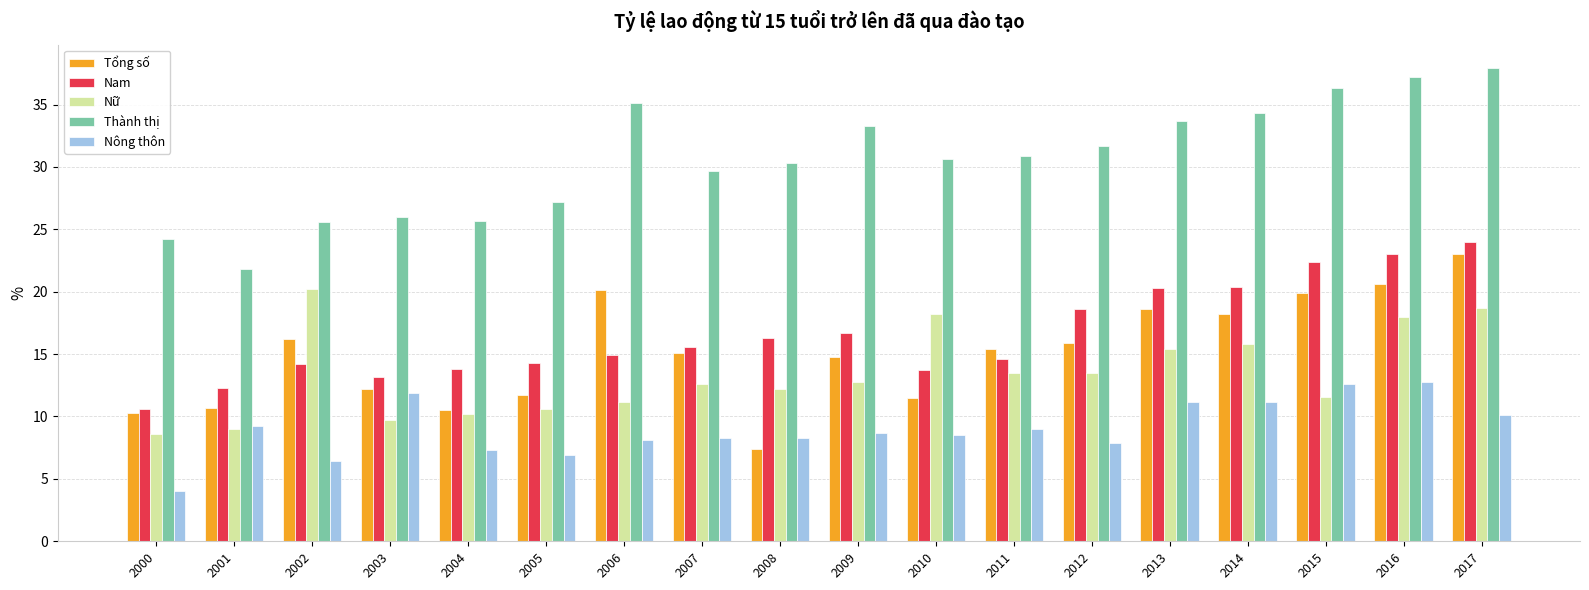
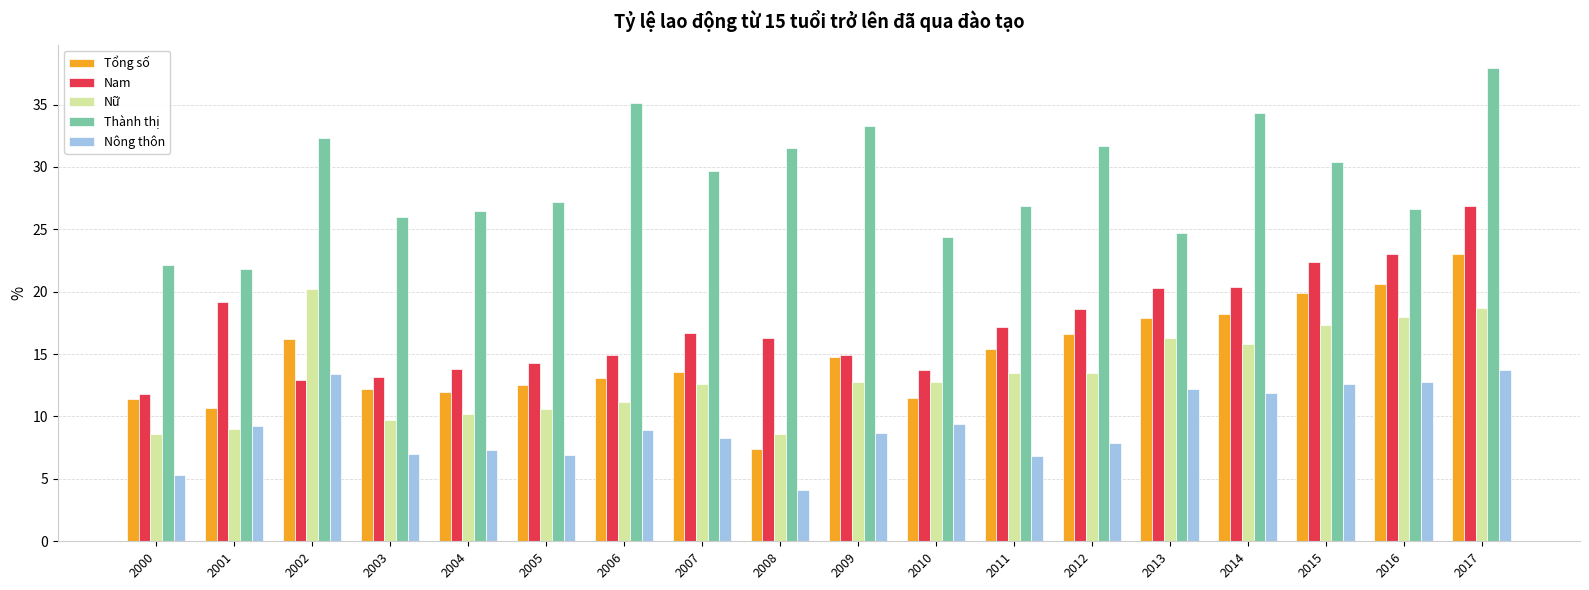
Tổng số, 2000: 10.3 -> 11.4
Nam, 2000: 10.6 -> 11.8
Thành thị, 2000: 24.2 -> 22.1
Nông thôn, 2000: 4.0 -> 5.3
Nam, 2001: 12.3 -> 19.2
Nam, 2002: 14.2 -> 12.9
Thành thị, 2002: 25.6 -> 32.3
Nông thôn, 2002: 6.4 -> 13.4
Nông thôn, 2003: 11.9 -> 7.0
Tổng số, 2004: 10.5 -> 12.0
Thành thị, 2004: 25.7 -> 26.5
Tổng số, 2005: 11.7 -> 12.5
Tổng số, 2006: 20.1 -> 13.1
Nông thôn, 2006: 8.1 -> 8.9
Tổng số, 2007: 15.1 -> 13.6
Nam, 2007: 15.6 -> 16.7
Nữ, 2008: 12.2 -> 8.6
Thành thị, 2008: 30.3 -> 31.5
Nông thôn, 2008: 8.3 -> 4.1
Nam, 2009: 16.7 -> 14.9
Nữ, 2010: 18.2 -> 12.8
Thành thị, 2010: 30.6 -> 24.4
Nông thôn, 2010: 8.5 -> 9.4
Nam, 2011: 14.6 -> 17.2
Thành thị, 2011: 30.9 -> 26.9
Nông thôn, 2011: 9.0 -> 6.8
Tổng số, 2012: 15.9 -> 16.6
Tổng số, 2013: 18.6 -> 17.9
Nữ, 2013: 15.4 -> 16.3
Thành thị, 2013: 33.7 -> 24.7
Nông thôn, 2013: 11.2 -> 12.2
Nông thôn, 2014: 11.2 -> 11.9
Nữ, 2015: 11.6 -> 17.3
Thành thị, 2015: 36.3 -> 30.4
Thành thị, 2016: 37.2 -> 26.6
Nam, 2017: 24.0 -> 26.9
Nông thôn, 2017: 10.1 -> 13.7
